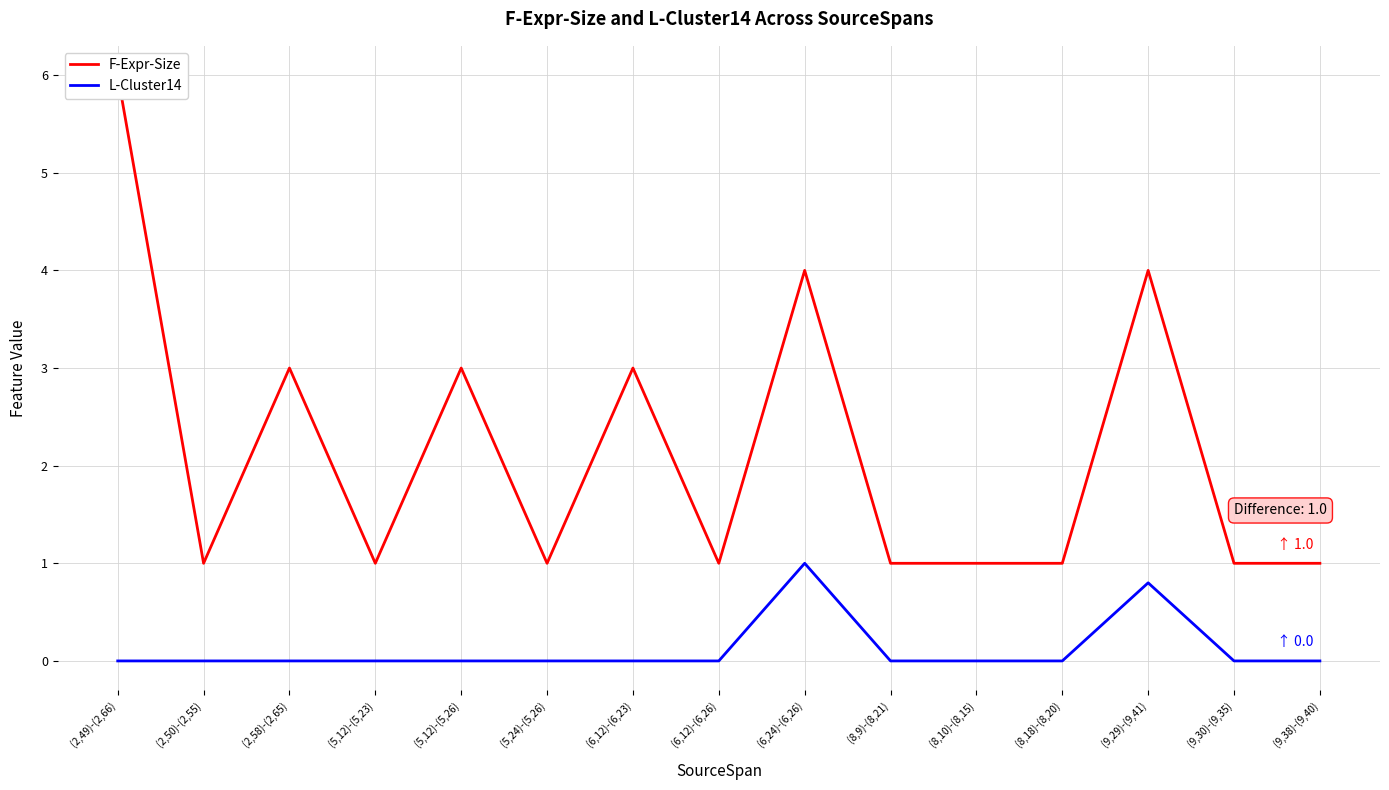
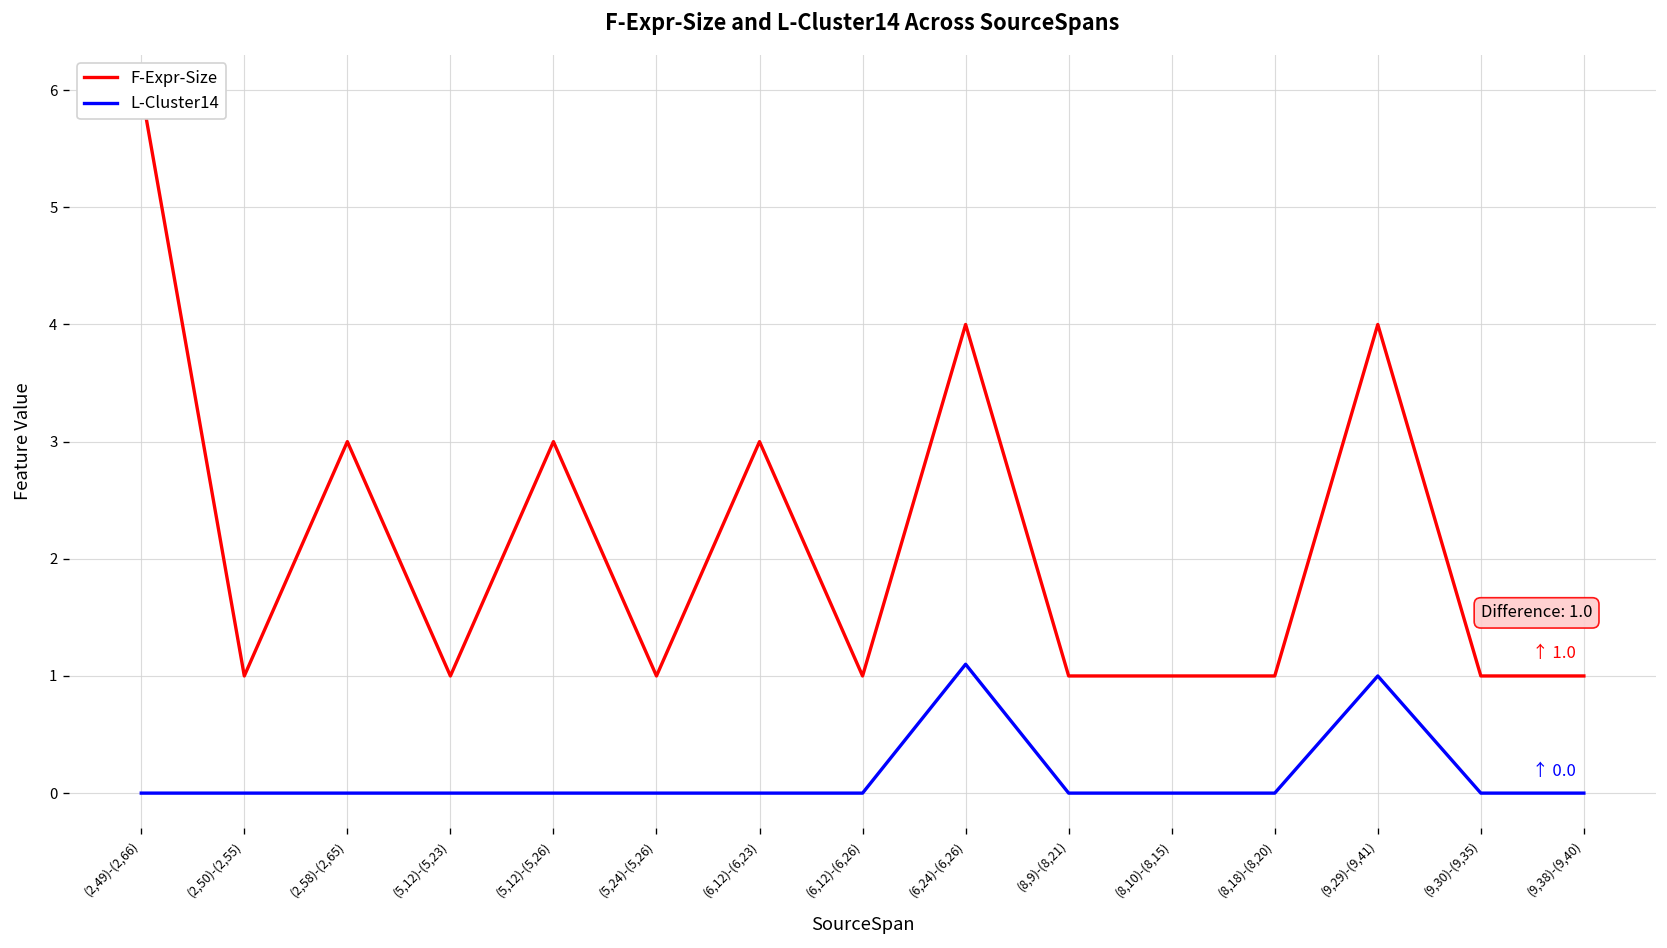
L-Cluster14, (6,24)-(6,26): 1.0 -> 1.1
L-Cluster14, (9,29)-(9,41): 0.8 -> 1.0
